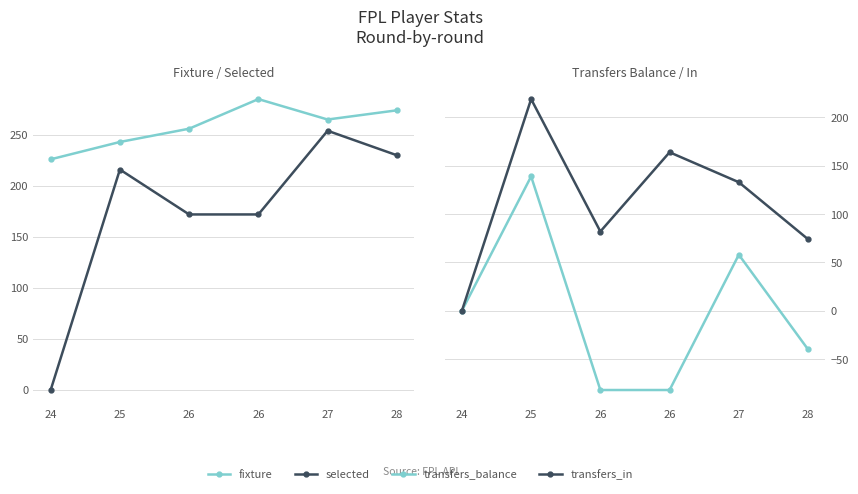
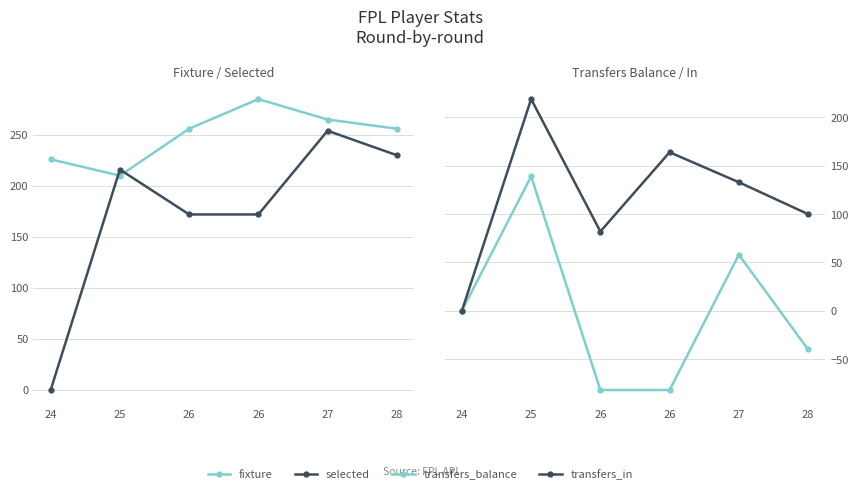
Fixture / Selected, fixture, 25: 243 -> 210
Fixture / Selected, fixture, 28: 274 -> 256
Transfers Balance / In, transfers_in, 28: 70 -> 100
